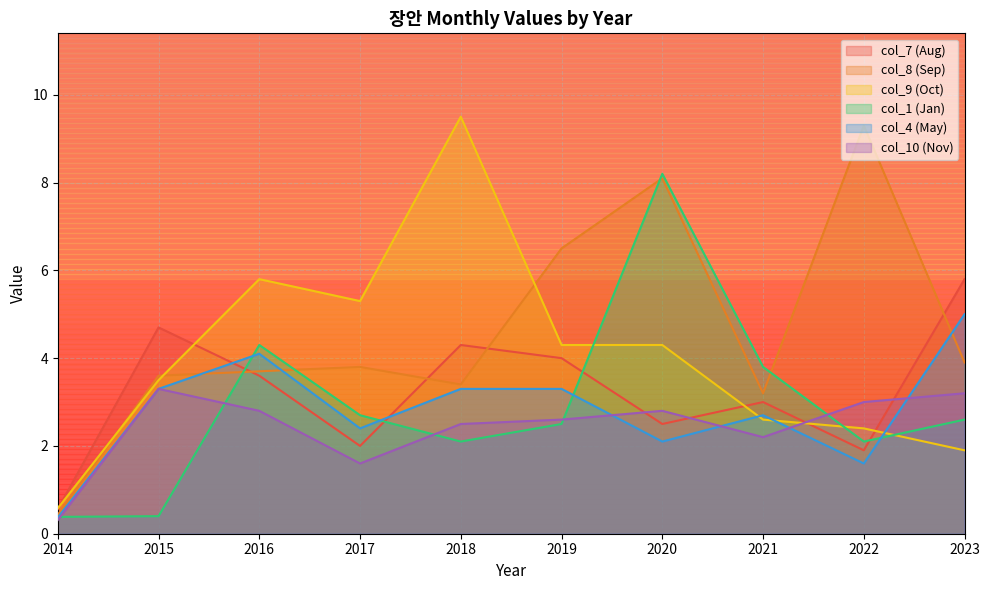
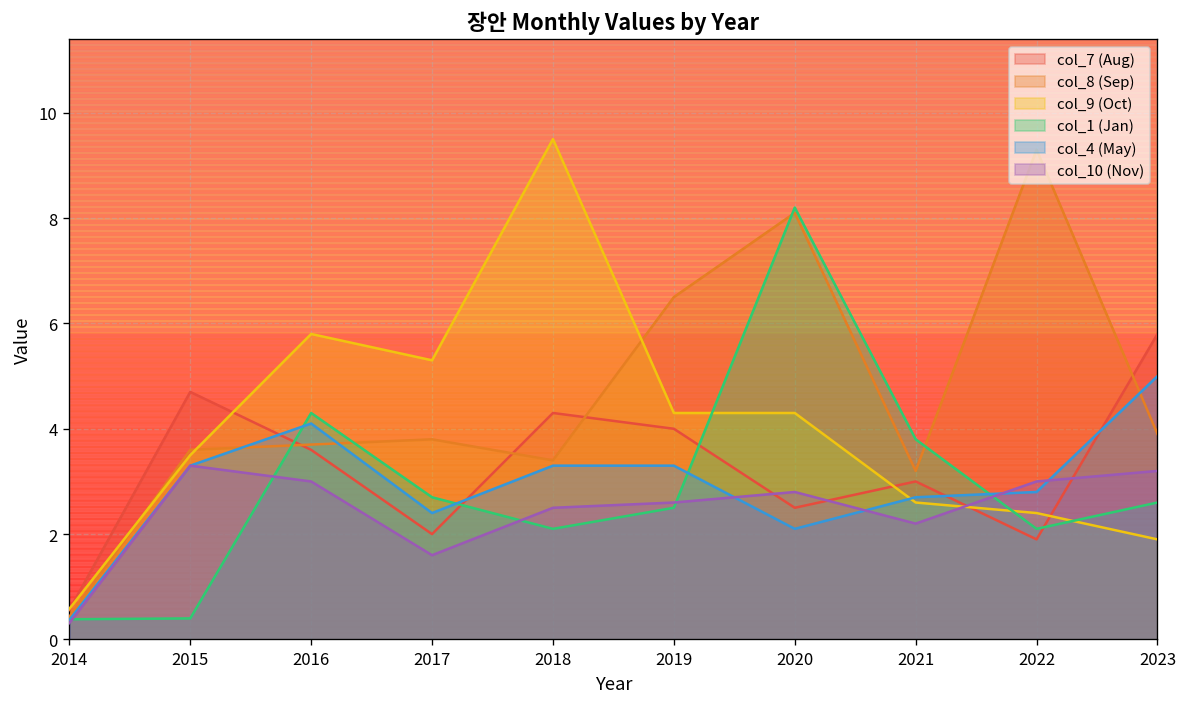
col_10 (Nov), 2016: 2.8 -> 3.0
col_4 (May), 2022: 1.6 -> 2.8
